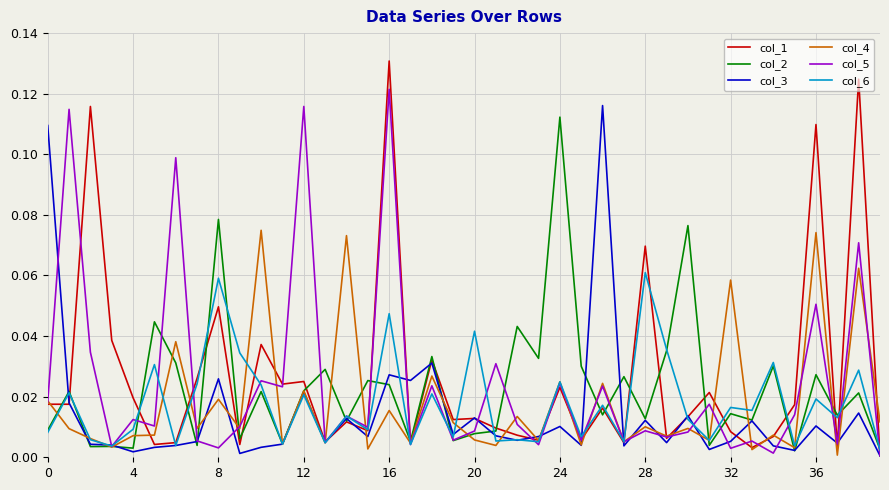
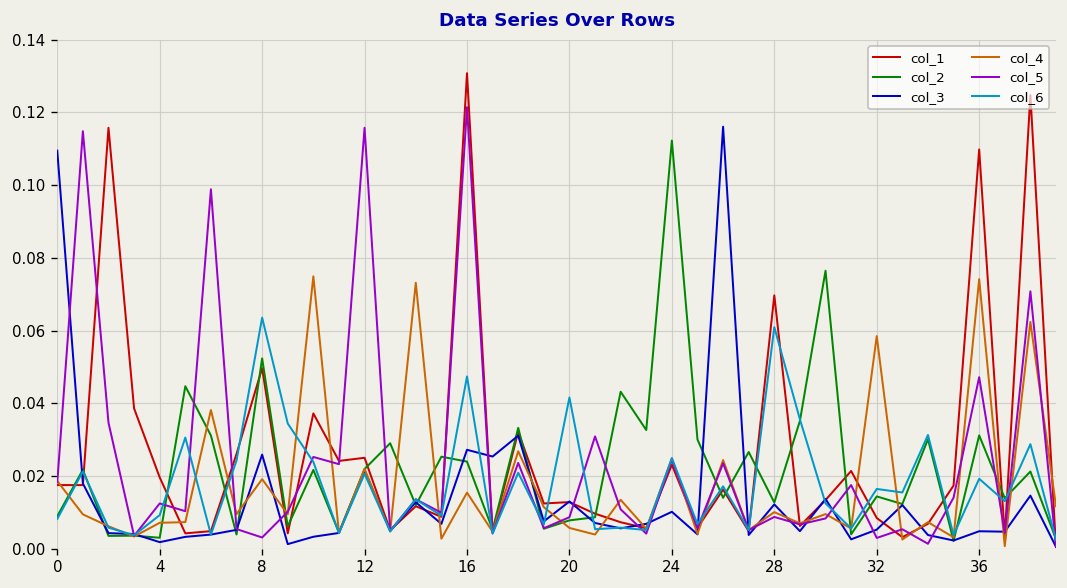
col_2, 8: 0.079 -> 0.052
col_6, 8: 0.059 -> 0.064
col_2, 36: 0.027 -> 0.031
col_3, 36: 0.010 -> 0.005
col_5, 36: 0.051 -> 0.047
